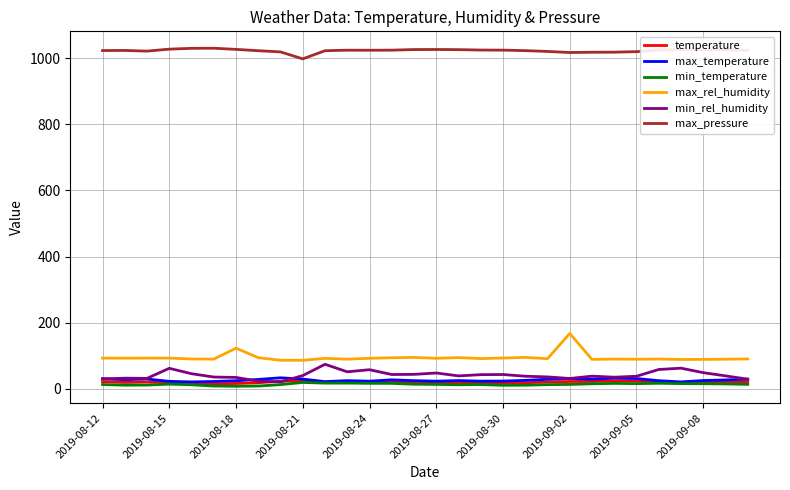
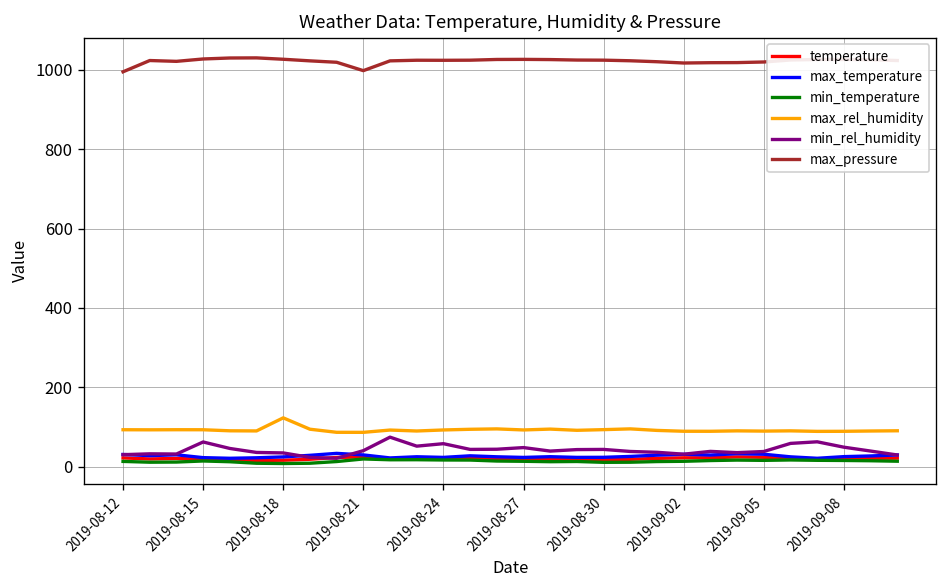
max_pressure, 2019-08-12: 1020 -> 990
max_rel_humidity, 2019-09-02: 170 -> 90
